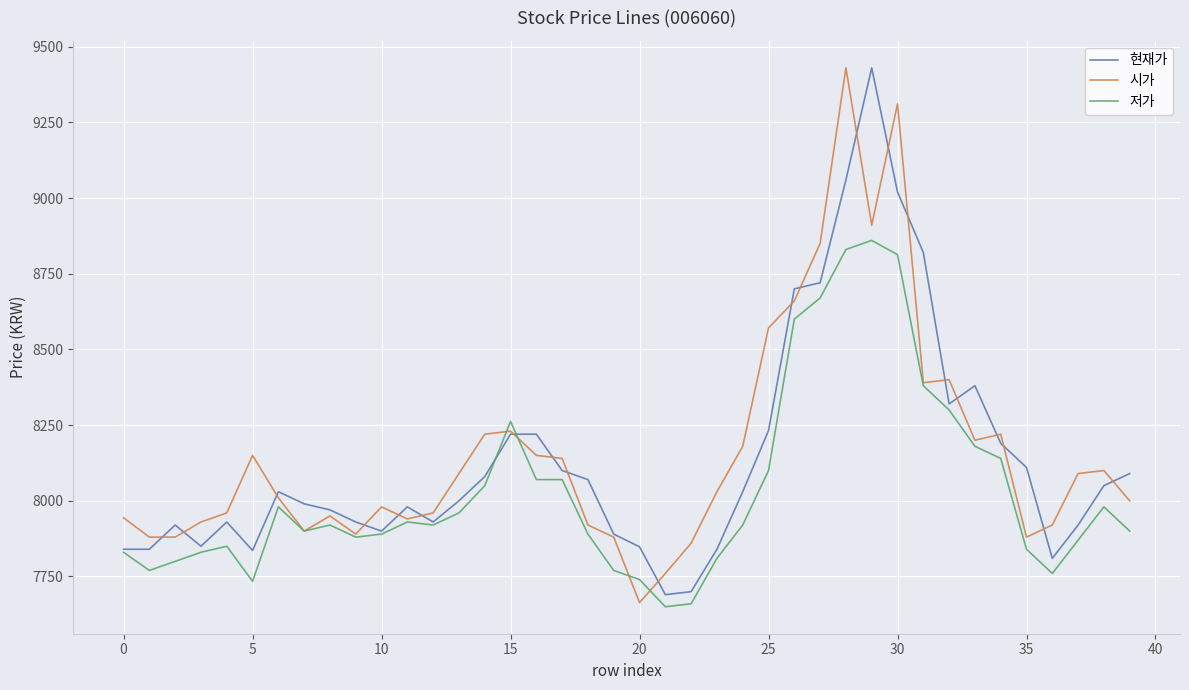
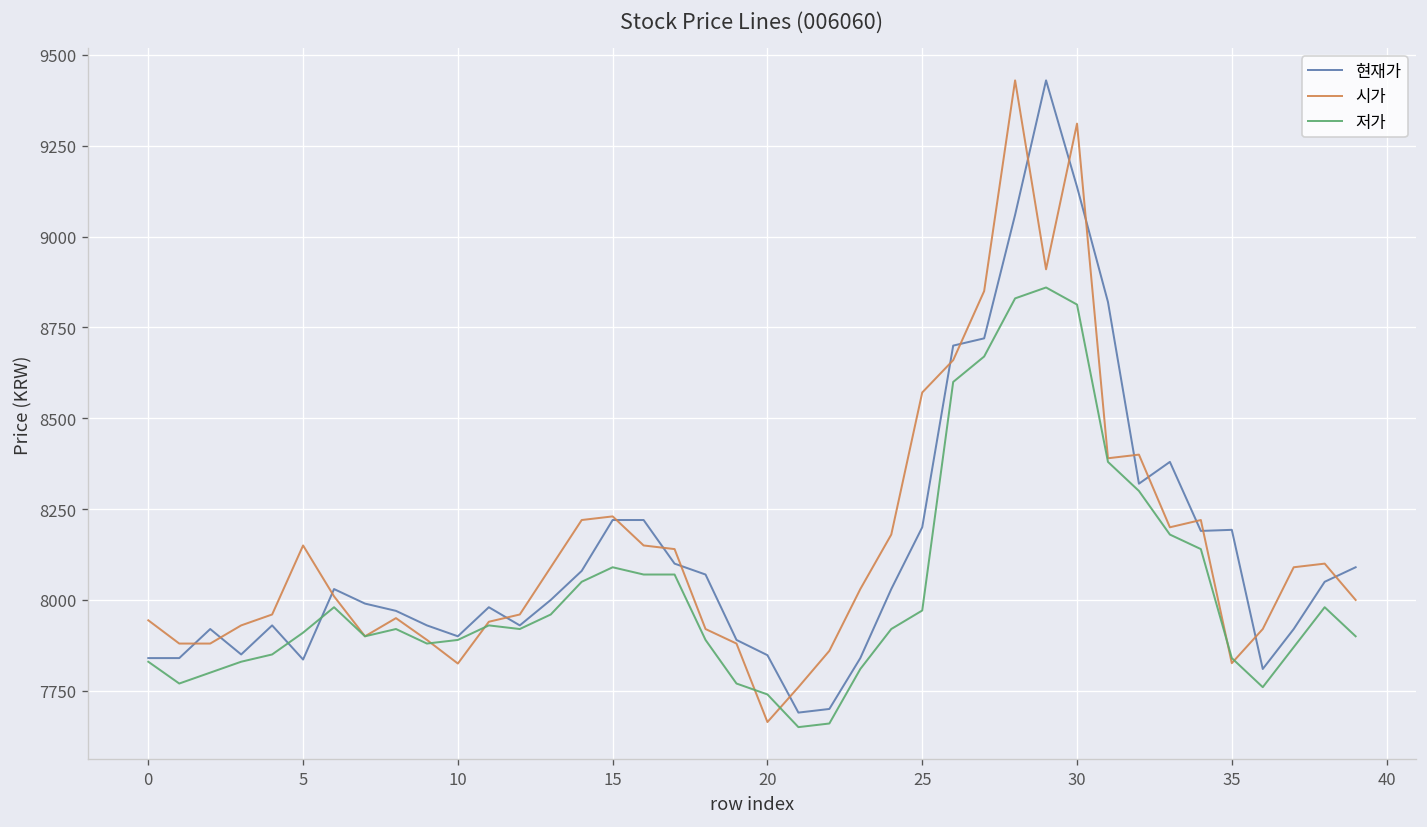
저가, 5: 7730 -> 7910
시가, 10: 7980 -> 7830
저가, 15: 8260 -> 8090
현재가, 25: 8230 -> 8200
저가, 25: 8100 -> 7970
현재가, 30: 9020 -> 9140
현재가, 35: 8110 -> 8190
시가, 35: 7880 -> 7830
